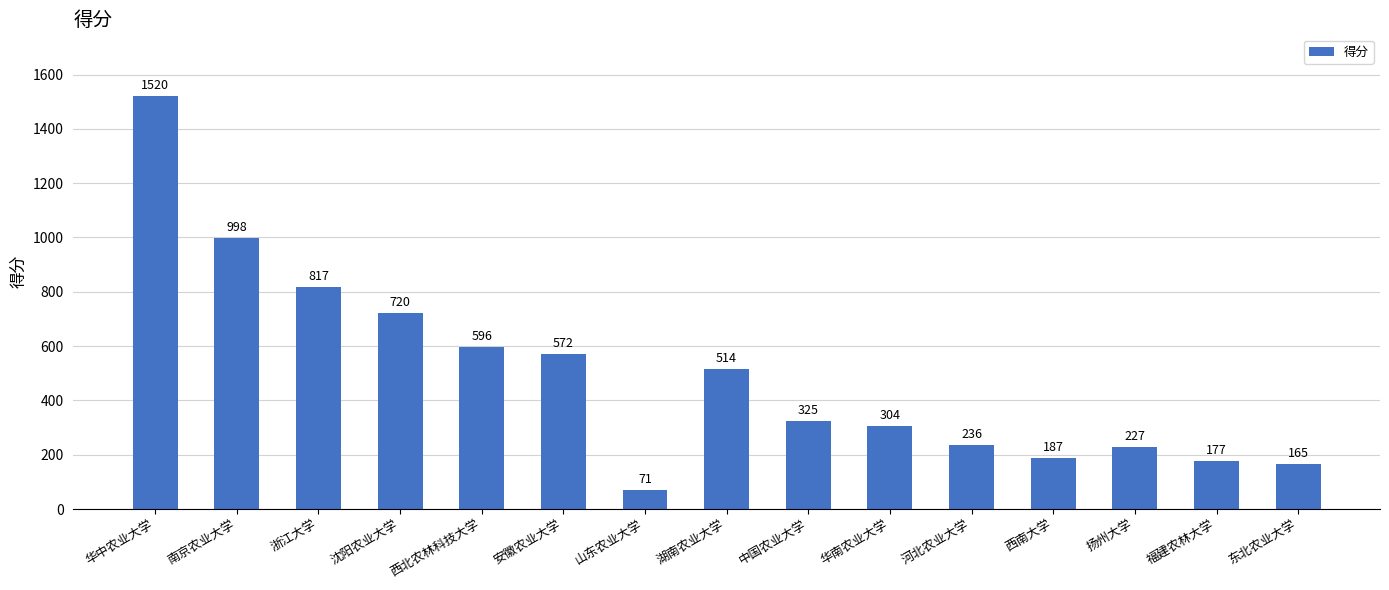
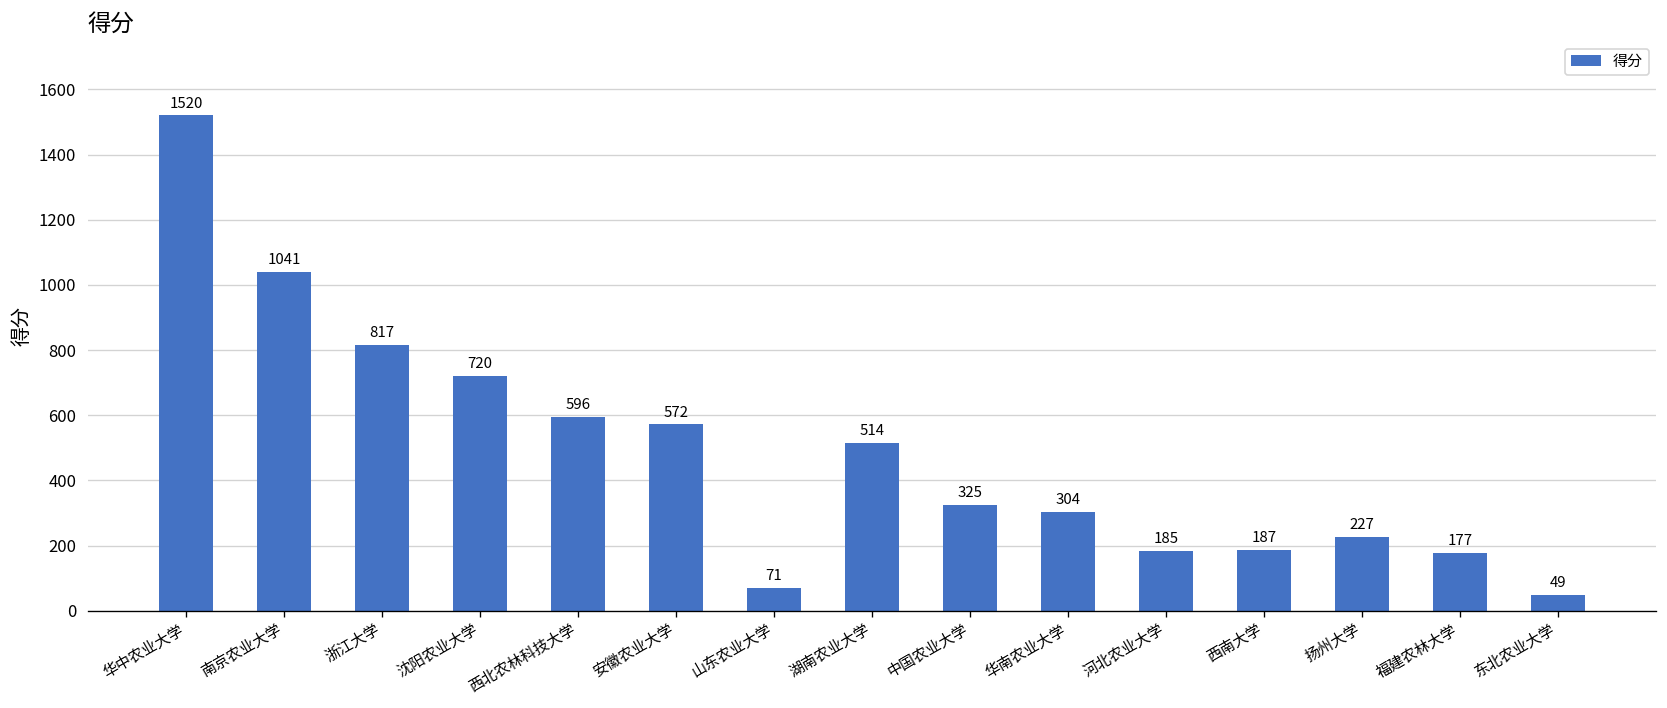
南京农业大学: 998 -> 1041
河北农业大学: 236 -> 185
东北农业大学: 165 -> 49
